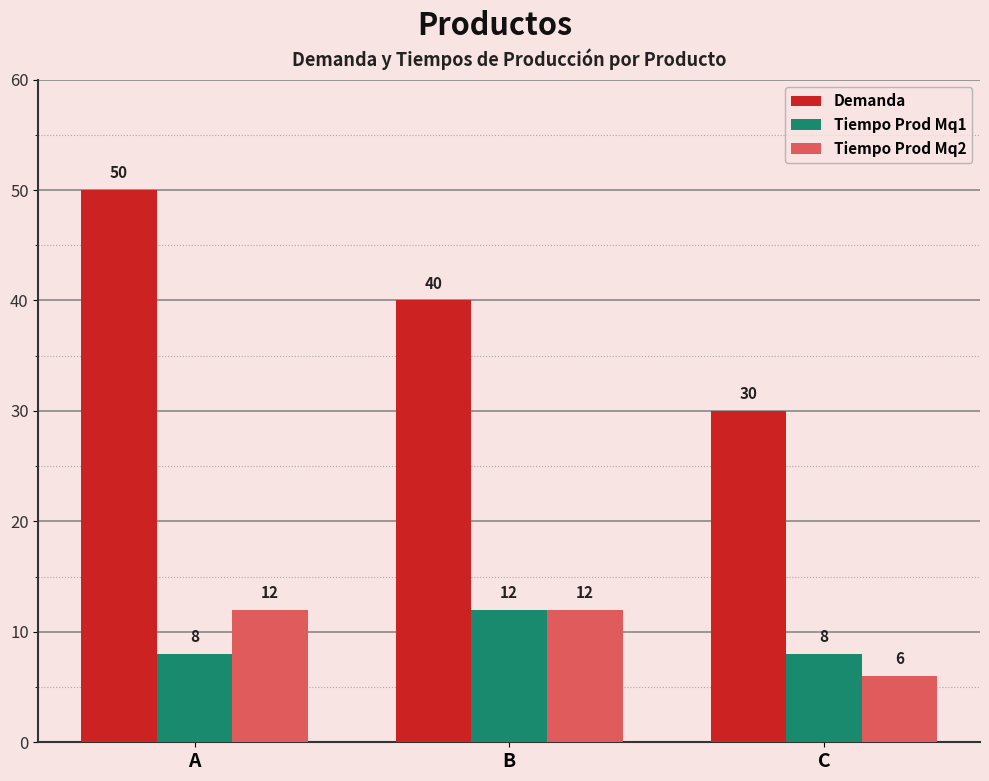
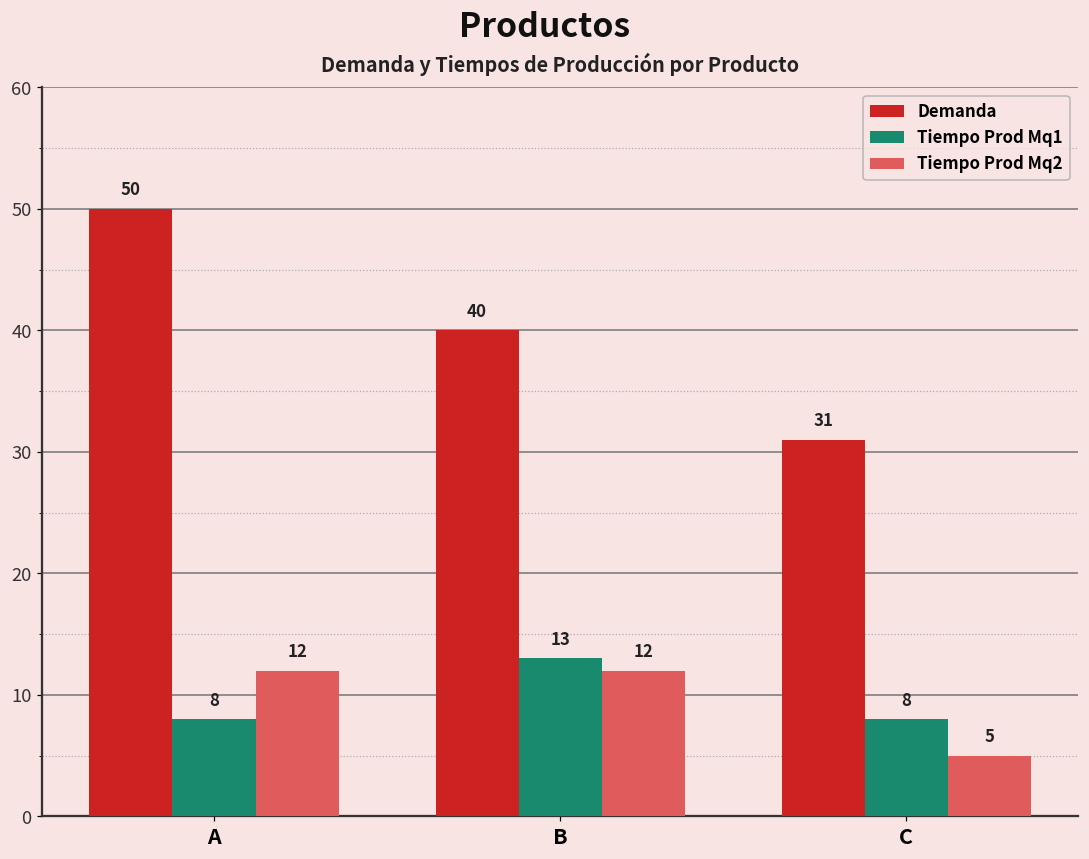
Tiempo Prod Mq1, B: 12 -> 13
Demanda, C: 30 -> 31
Tiempo Prod Mq2, C: 6 -> 5
